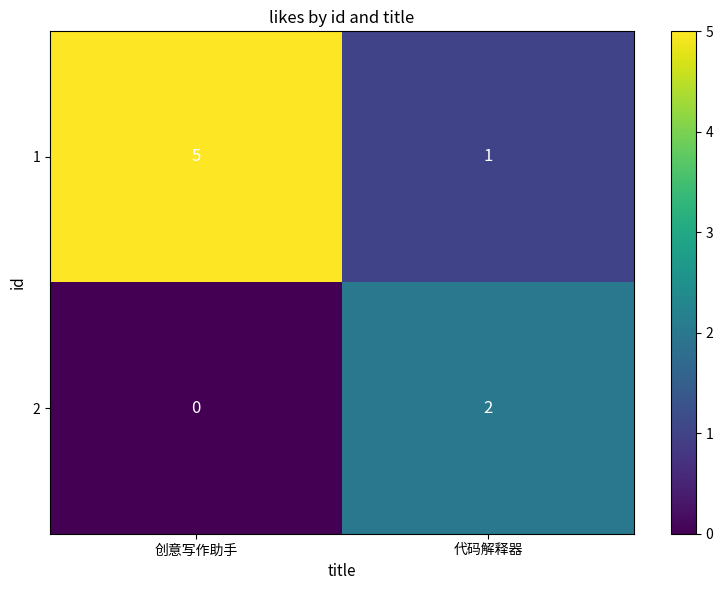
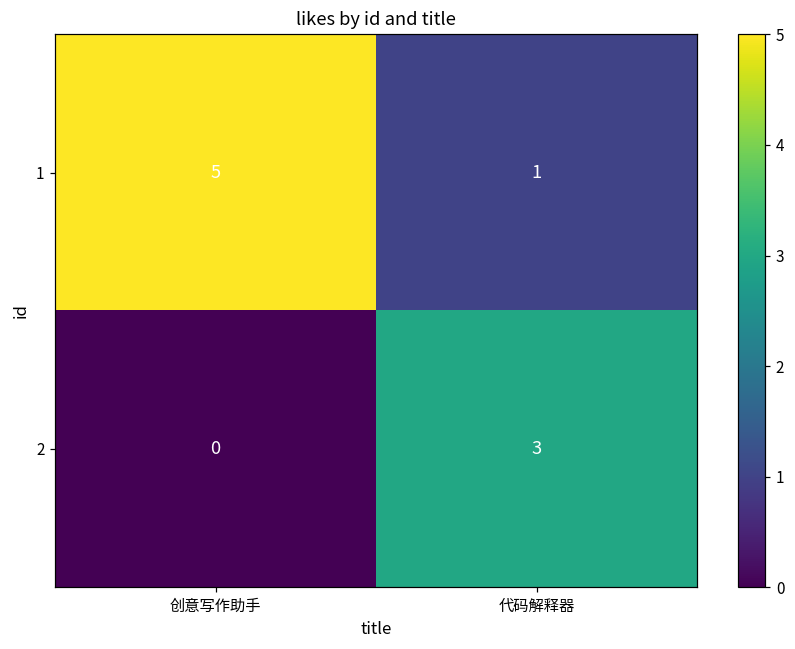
2, 代码解释器: 2 -> 3
